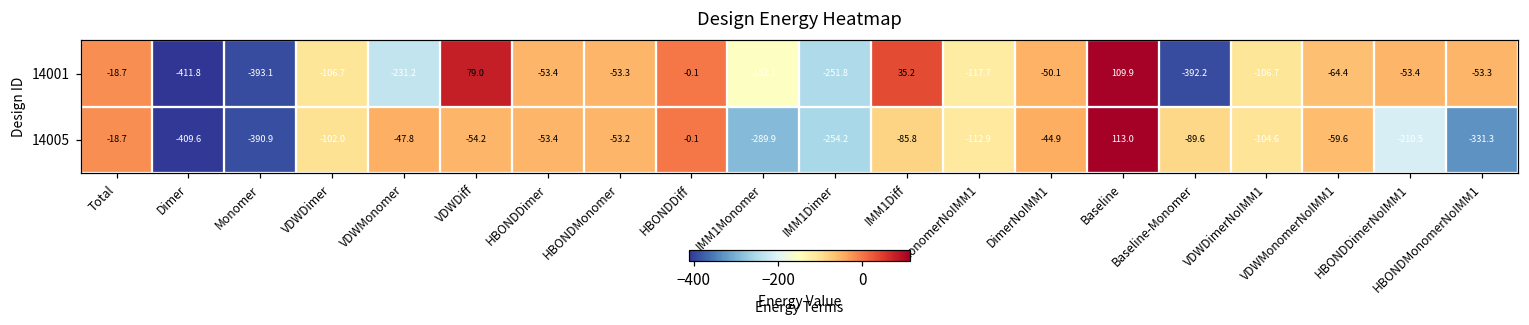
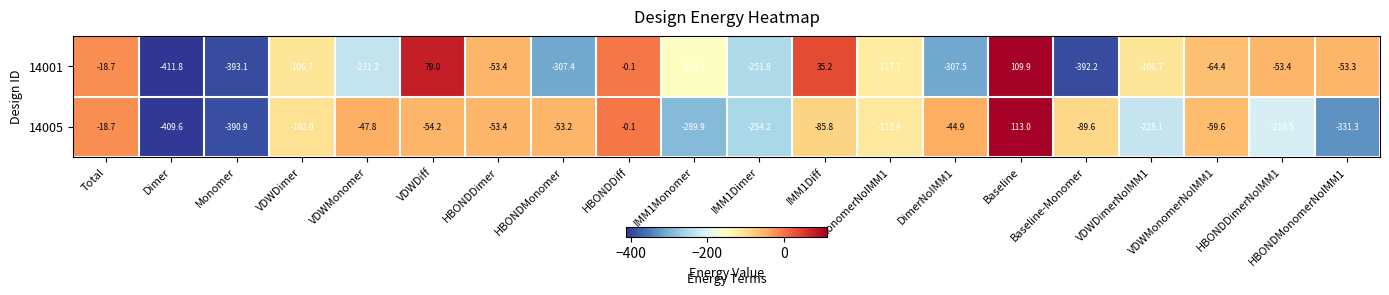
14001, HBONDMonomer: -53.3 -> -307.4
14001, DimerNoIMM1: -50.1 -> -307.5
14005, VDWDimerNoIMM1: -104.6 -> -228.1
